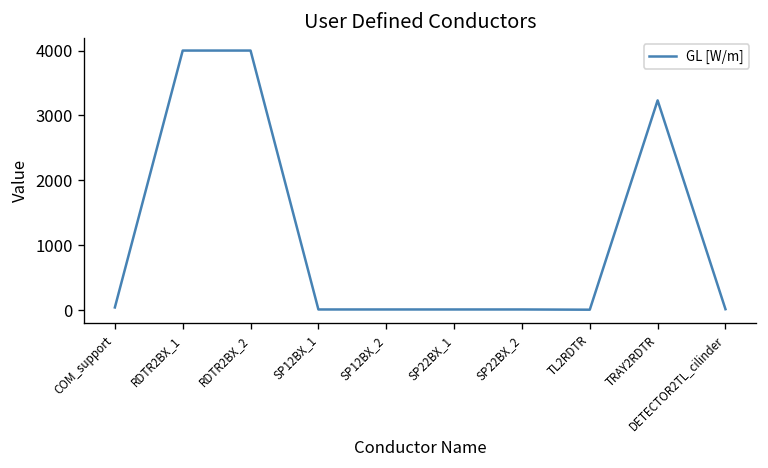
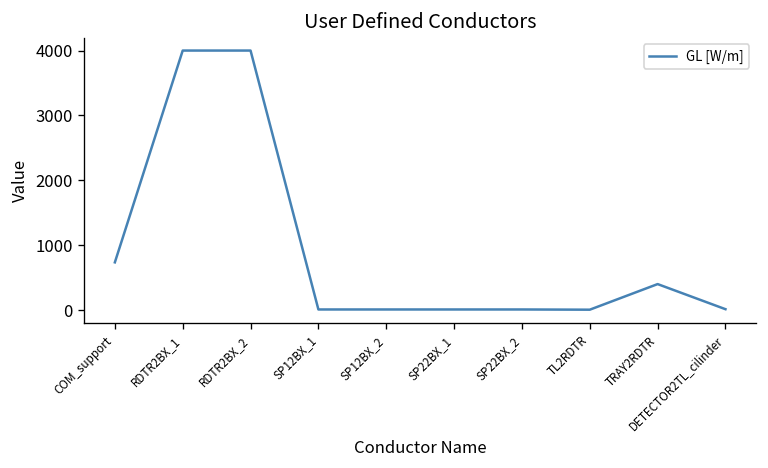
COM_support: 0 -> 700
TRAY2RDTR: 3200 -> 400
